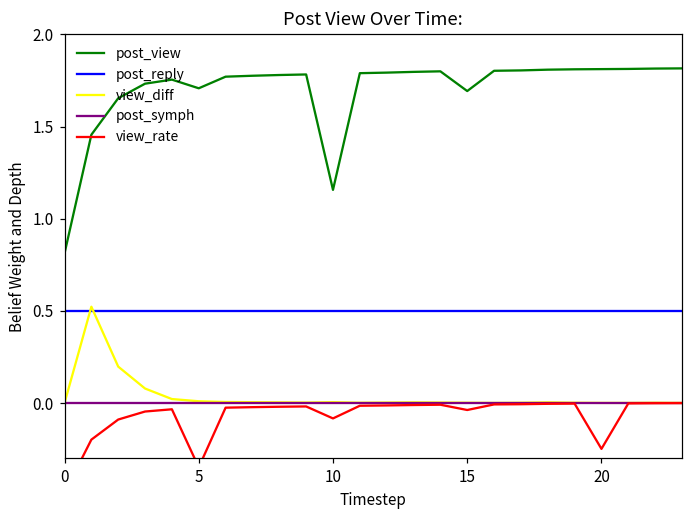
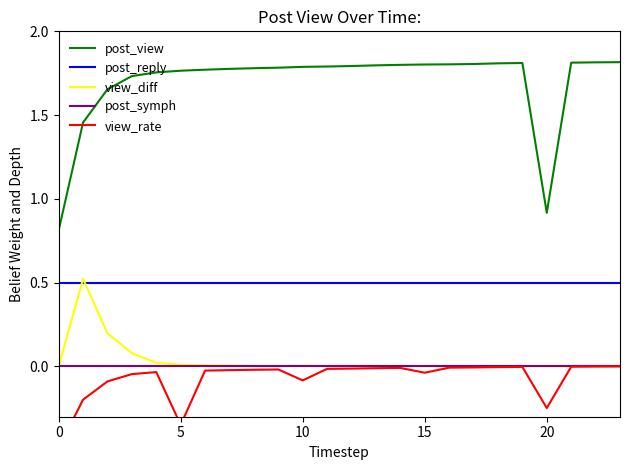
post_view, 5: 1.71 -> 1.77
post_view, 10: 1.16 -> 1.79
post_view, 15: 1.69 -> 1.80
post_view, 20: 1.81 -> 0.92
